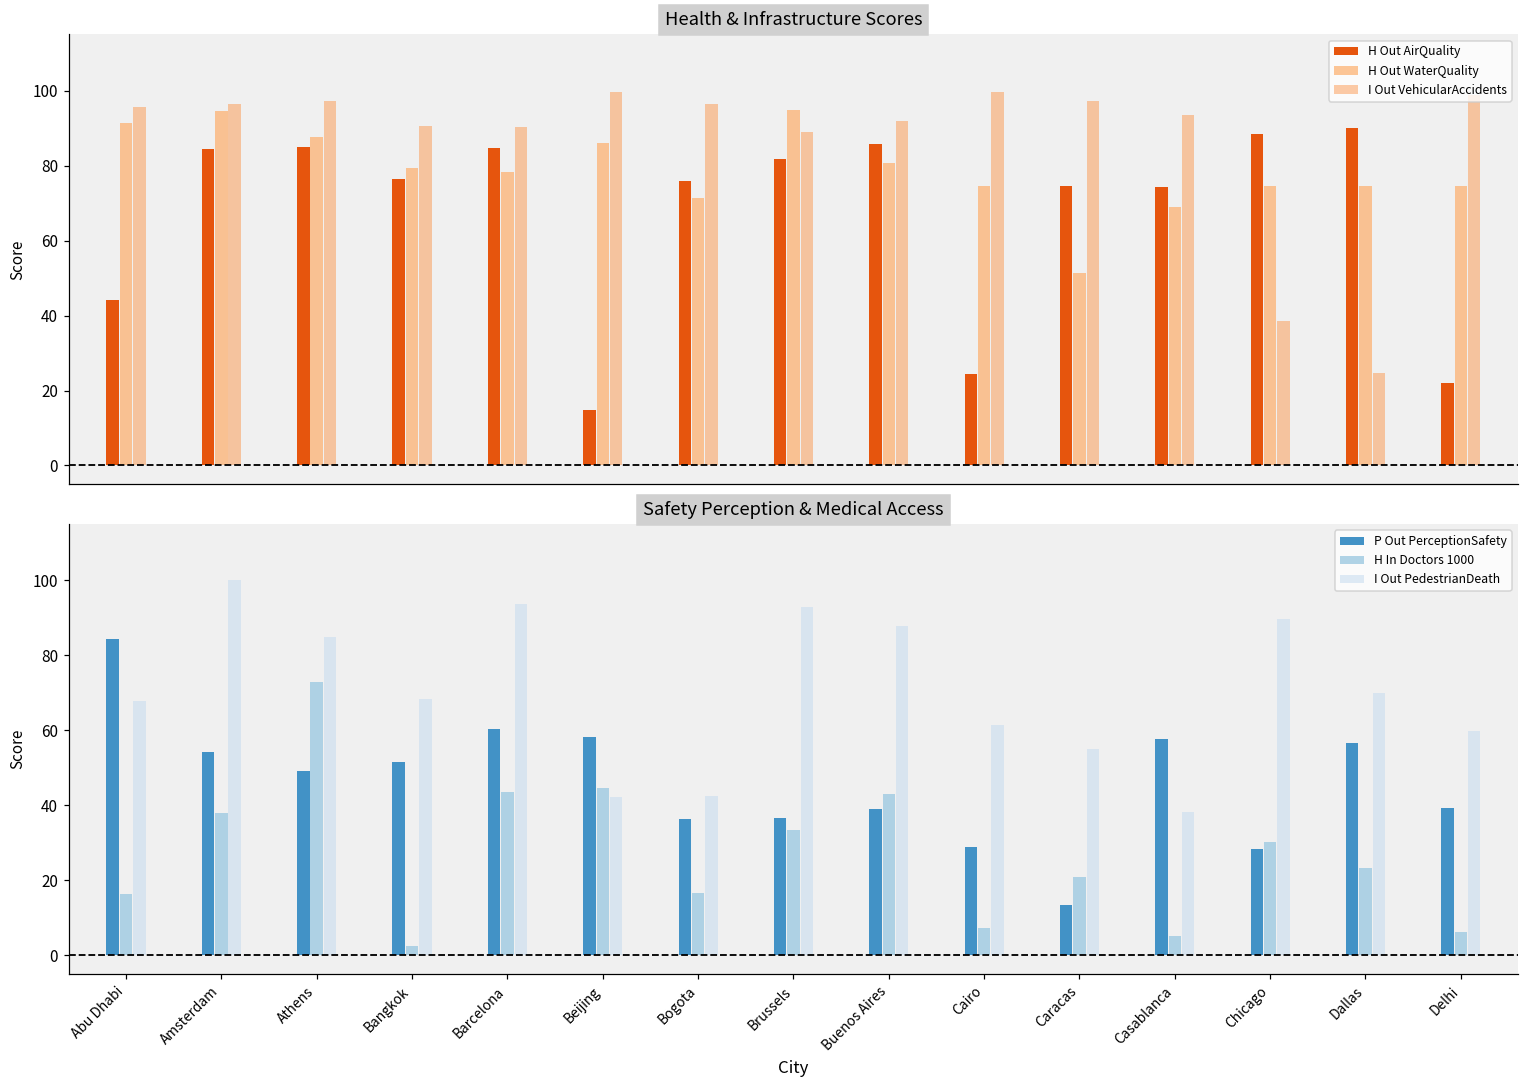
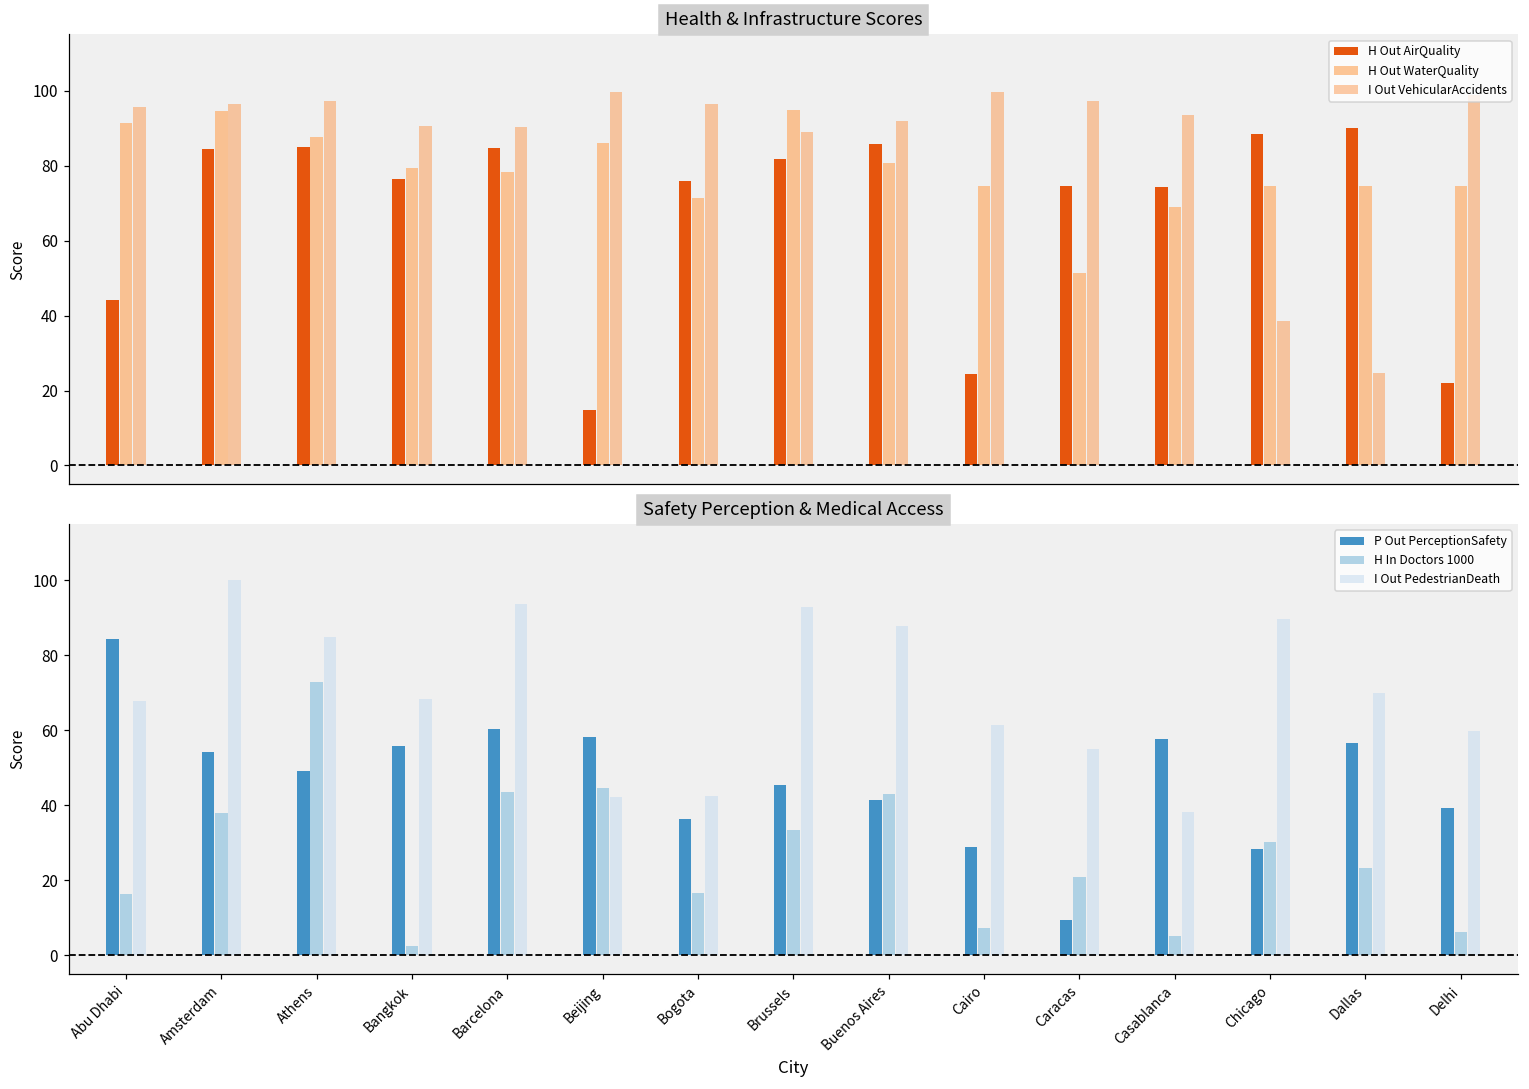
Safety Perception & Medical Access, P Out PerceptionSafety, Bangkok: 51 -> 56
Safety Perception & Medical Access, P Out PerceptionSafety, Brussels: 37 -> 45
Safety Perception & Medical Access, P Out PerceptionSafety, Buenos Aires: 39 -> 41
Safety Perception & Medical Access, P Out PerceptionSafety, Caracas: 13 -> 9
